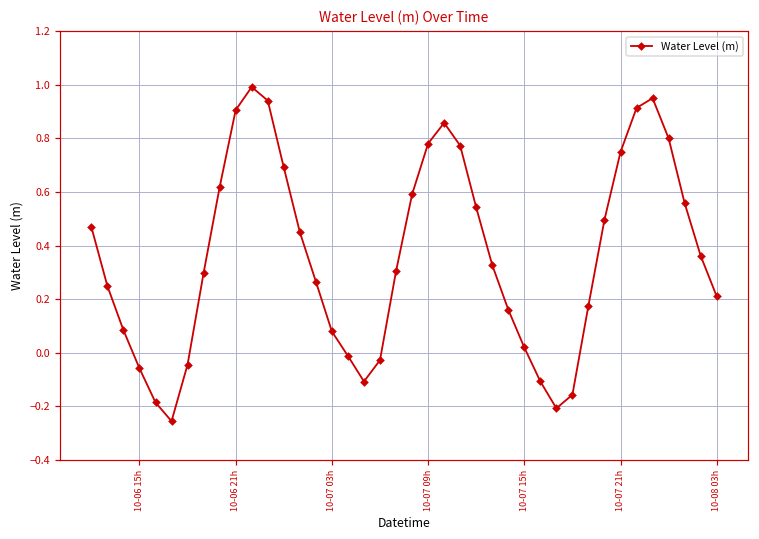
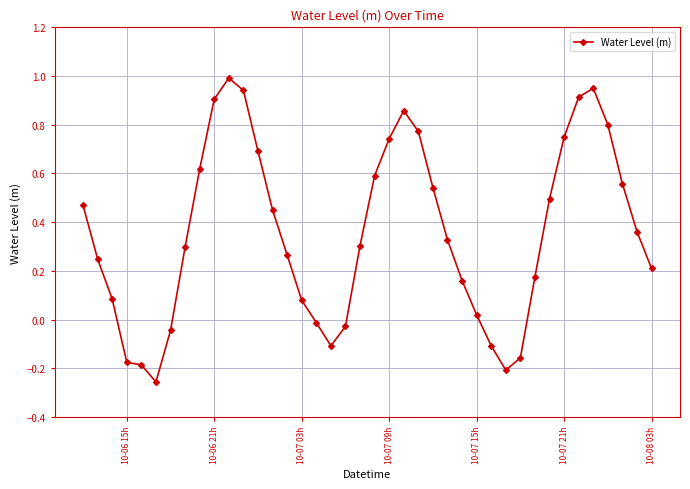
10-06 15h: -0.06 -> -0.18
10-07 09h: 0.78 -> 0.74
